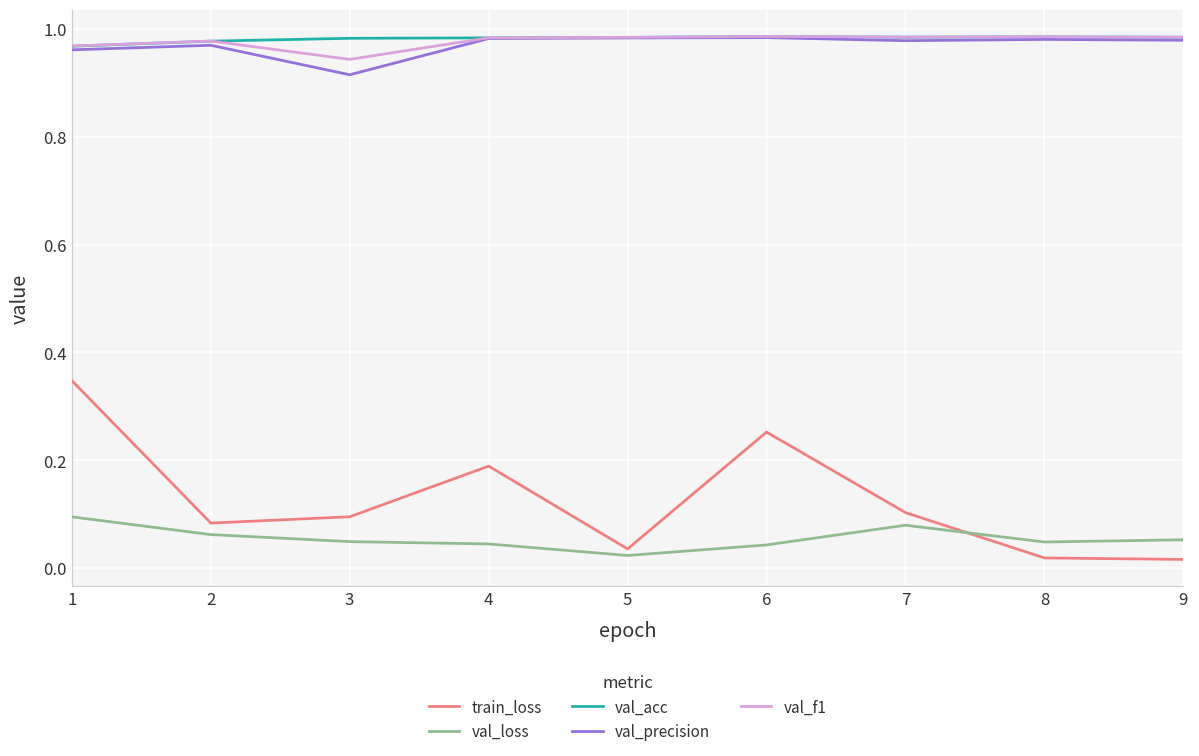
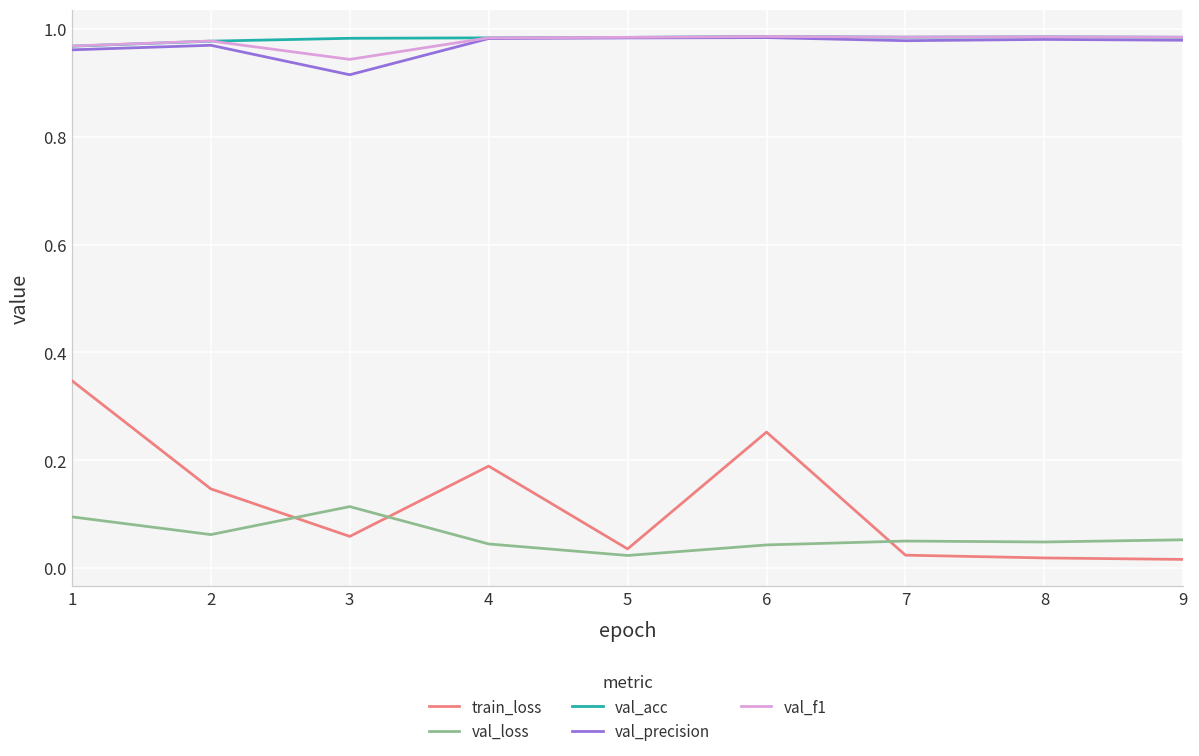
train_loss, 2: 0.08 -> 0.15
train_loss, 3: 0.10 -> 0.06
val_loss, 3: 0.05 -> 0.11
train_loss, 7: 0.10 -> 0.02
val_loss, 7: 0.08 -> 0.05
